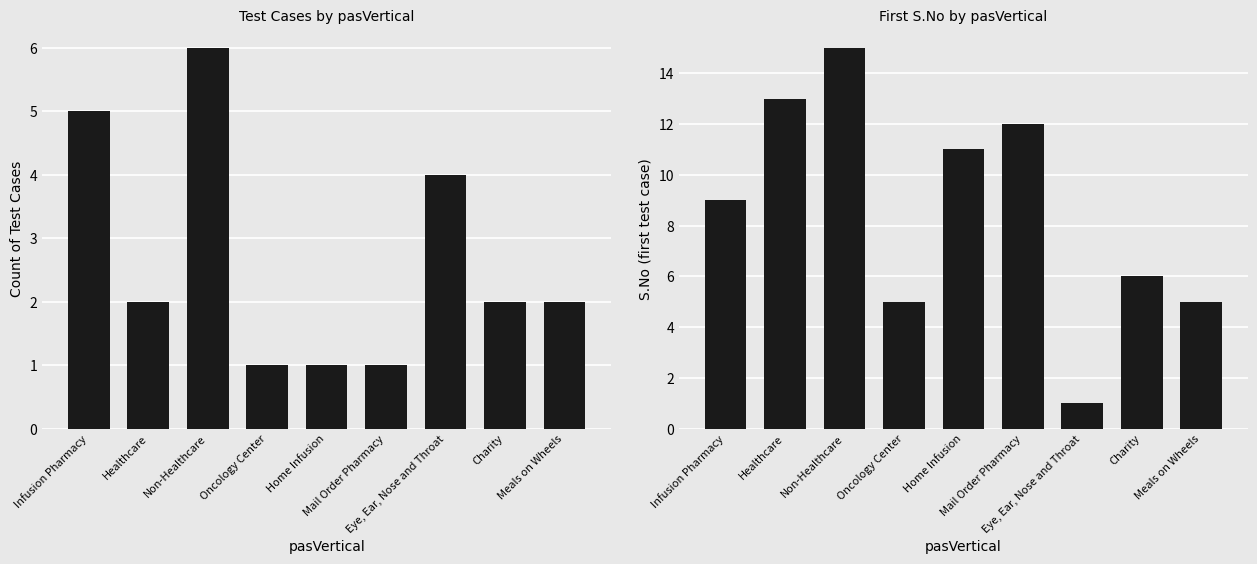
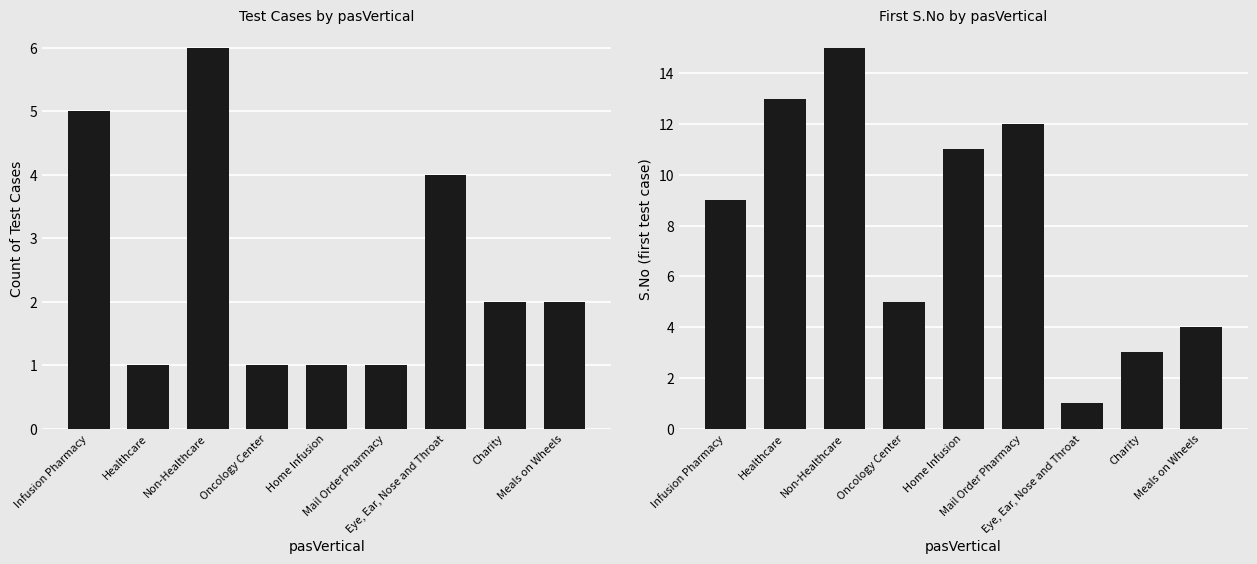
Test Cases by pasVertical, Healthcare: 2 -> 1
First S.No by pasVertical, Charity: 6 -> 3
First S.No by pasVertical, Meals on Wheels: 5 -> 4
